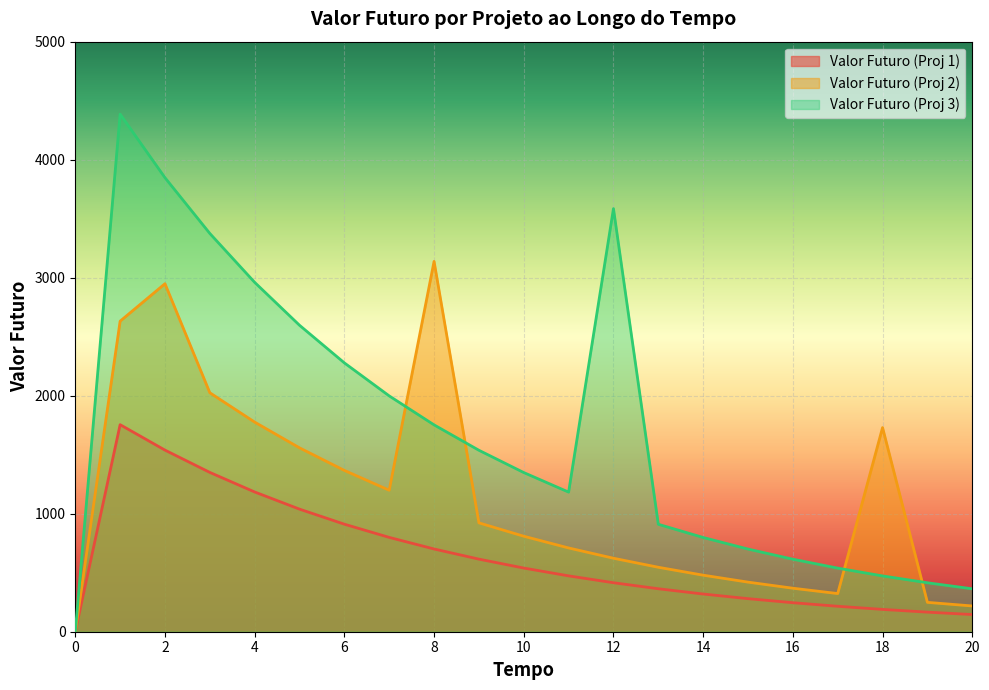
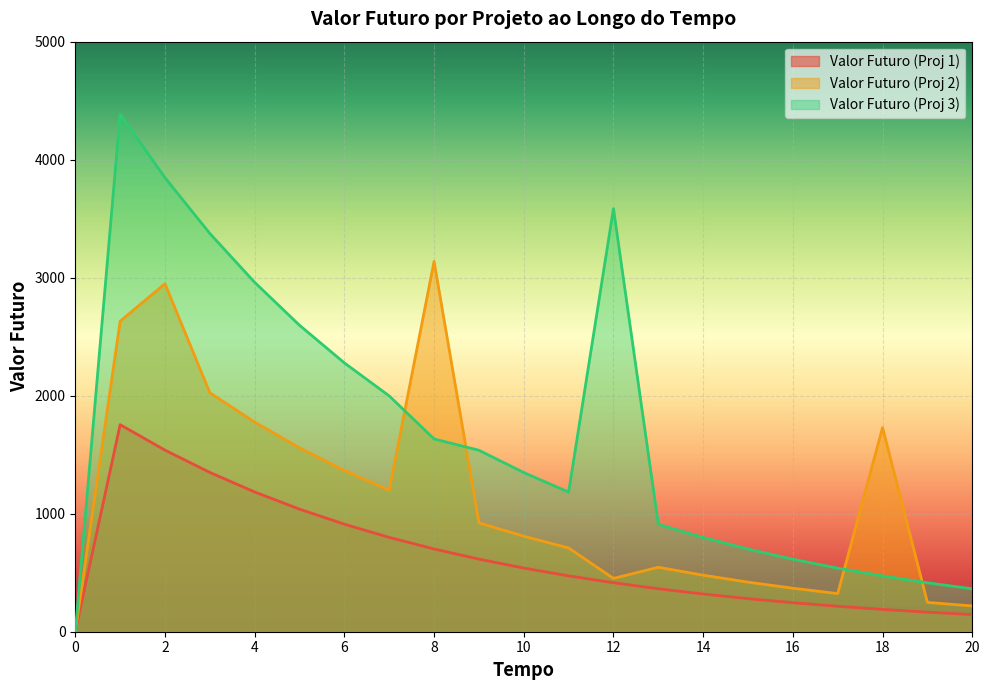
Valor Futuro (Proj 3), 8: 1750 -> 1630
Valor Futuro (Proj 2), 12: 620 -> 450
